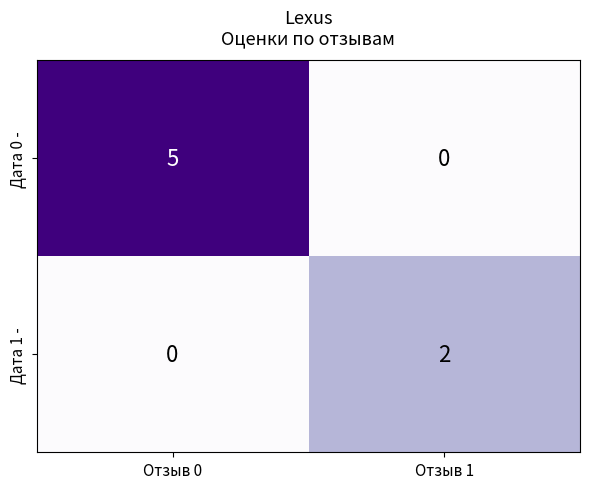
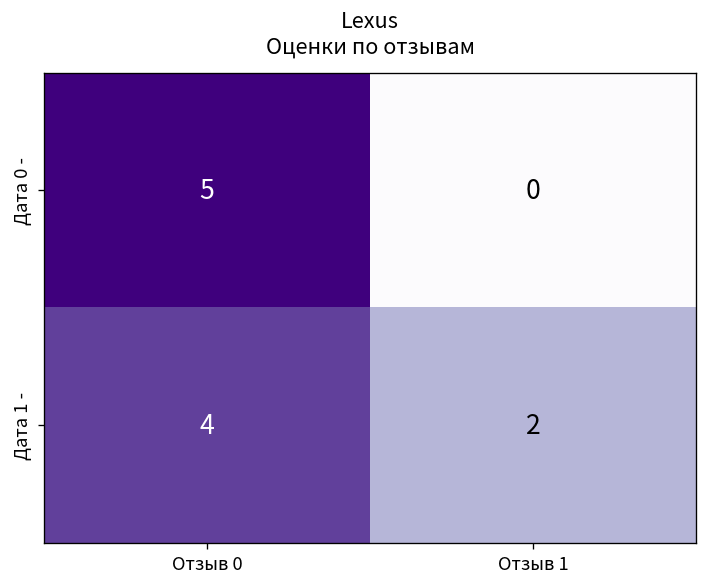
Дата 1 -, Отзыв 0: 0 -> 4
